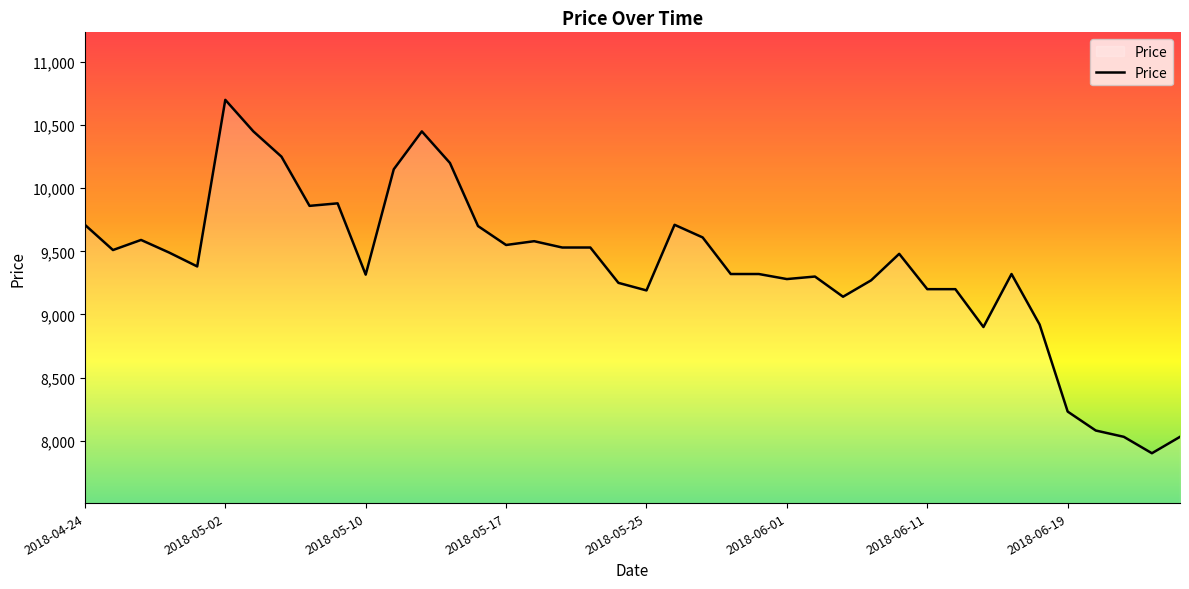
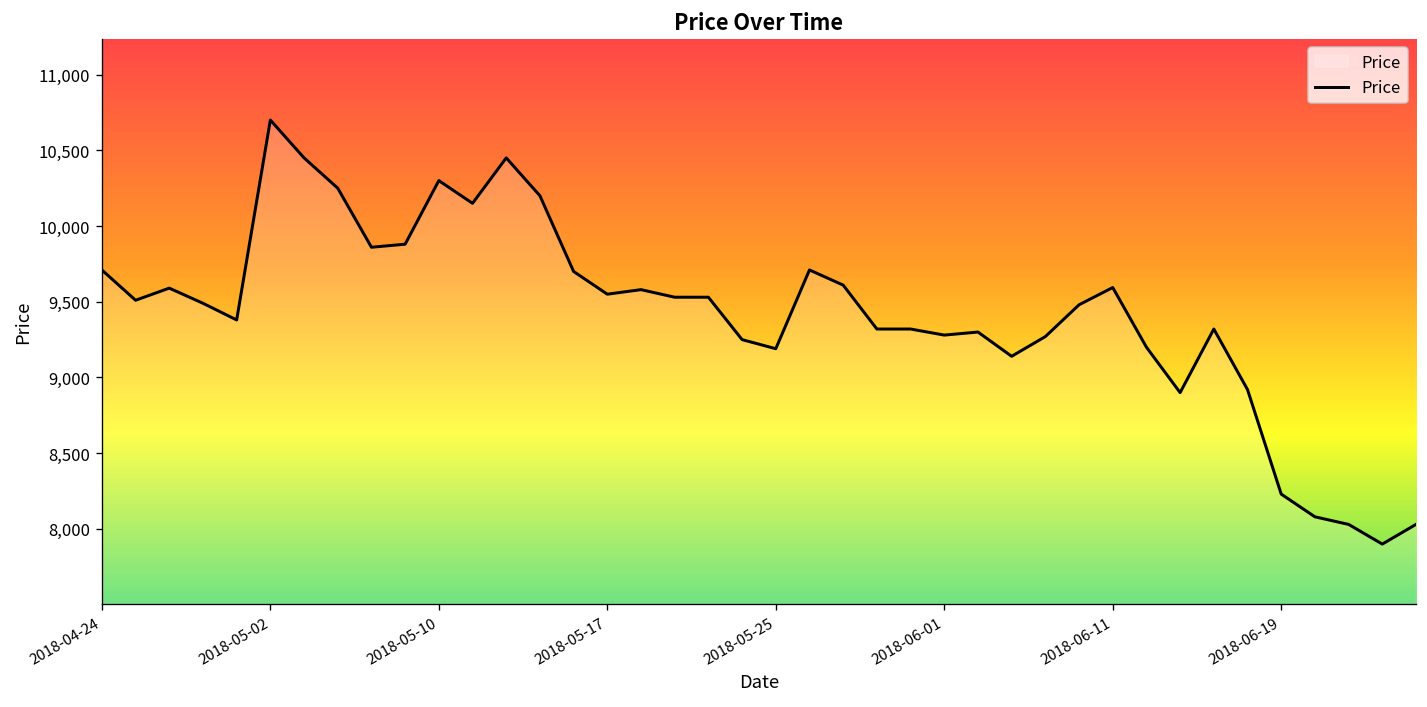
2018-05-10: 9,320 -> 10,300
2018-06-11: 9,200 -> 9,590
